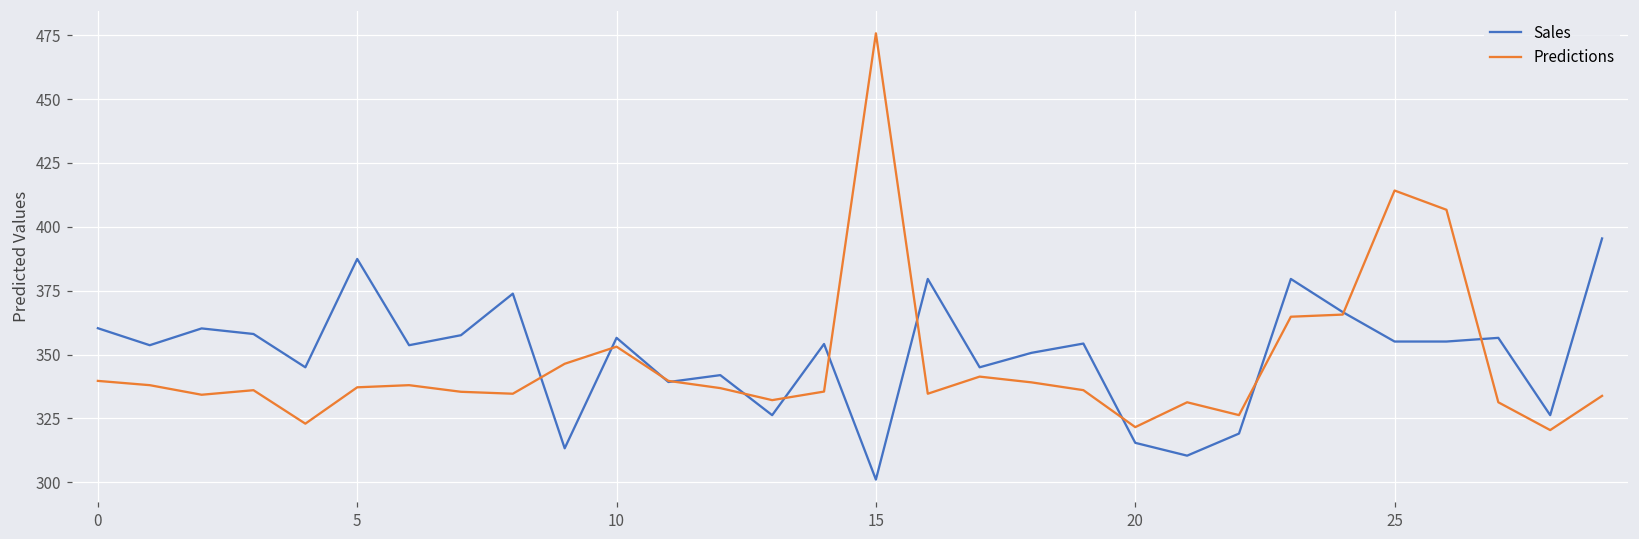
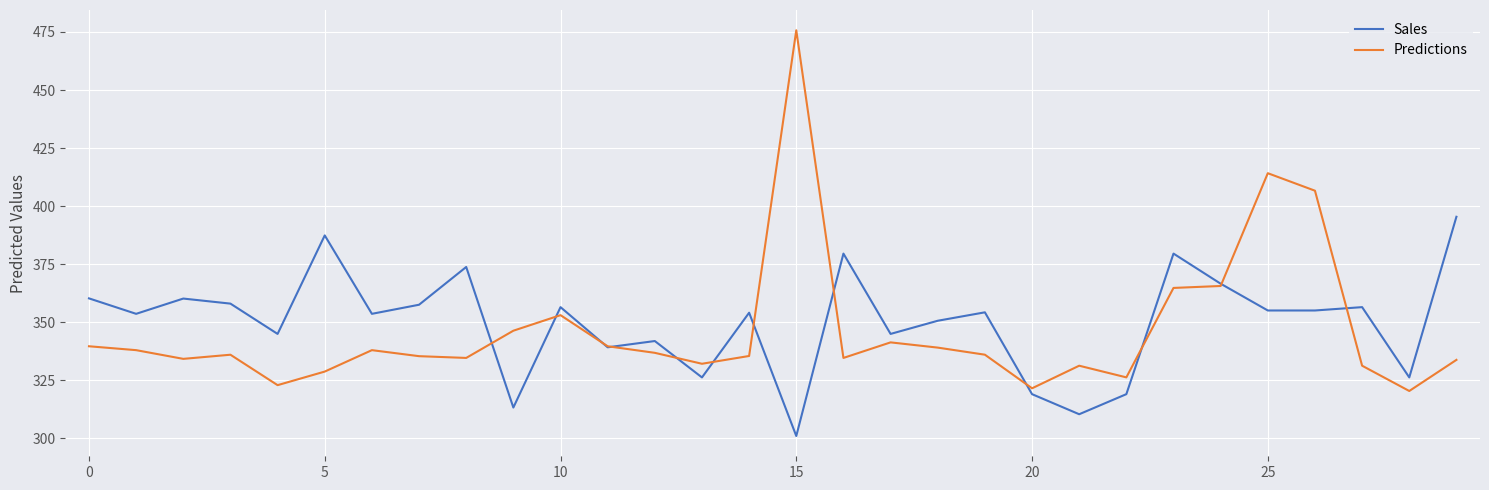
Predictions, 5: 337 -> 329
Sales, 20: 315 -> 319
